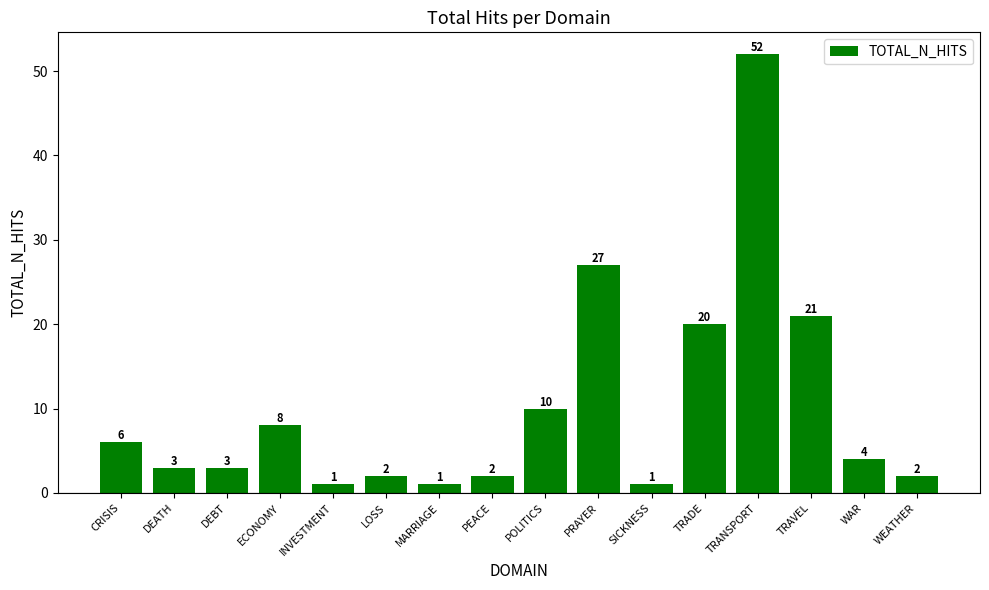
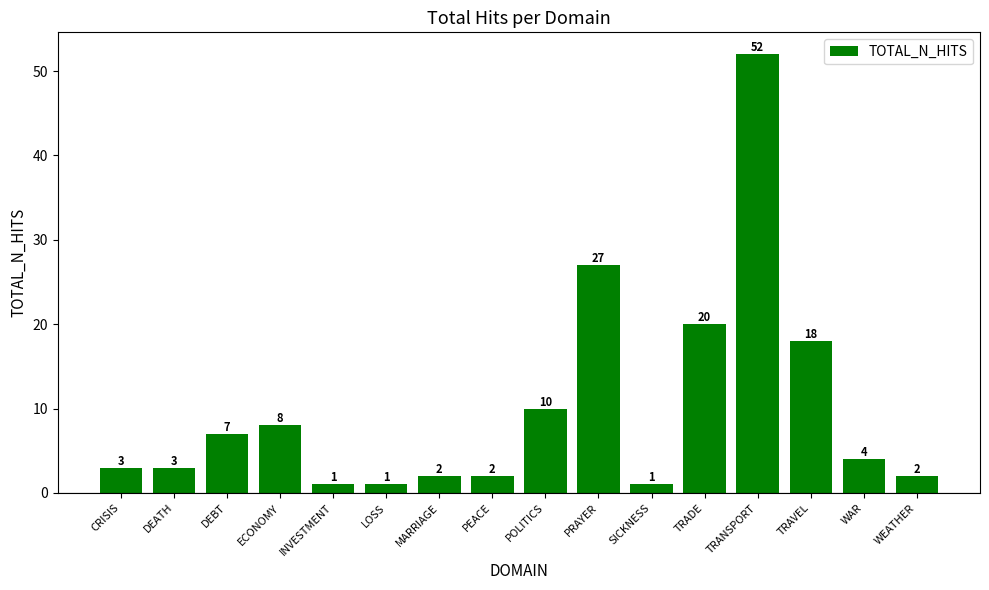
CRISIS: 6 -> 3
DEBT: 3 -> 7
LOSS: 2 -> 1
MARRIAGE: 1 -> 2
TRAVEL: 21 -> 18
